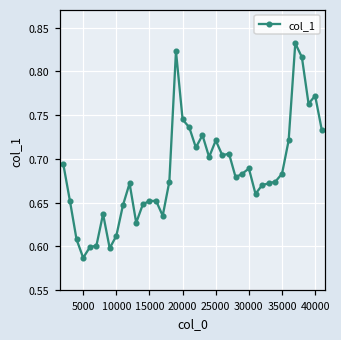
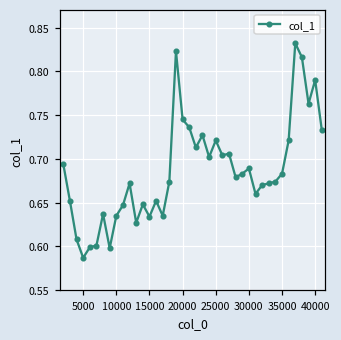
10000: 0.61 -> 0.64
15000: 0.65 -> 0.63
40000: 0.77 -> 0.79
